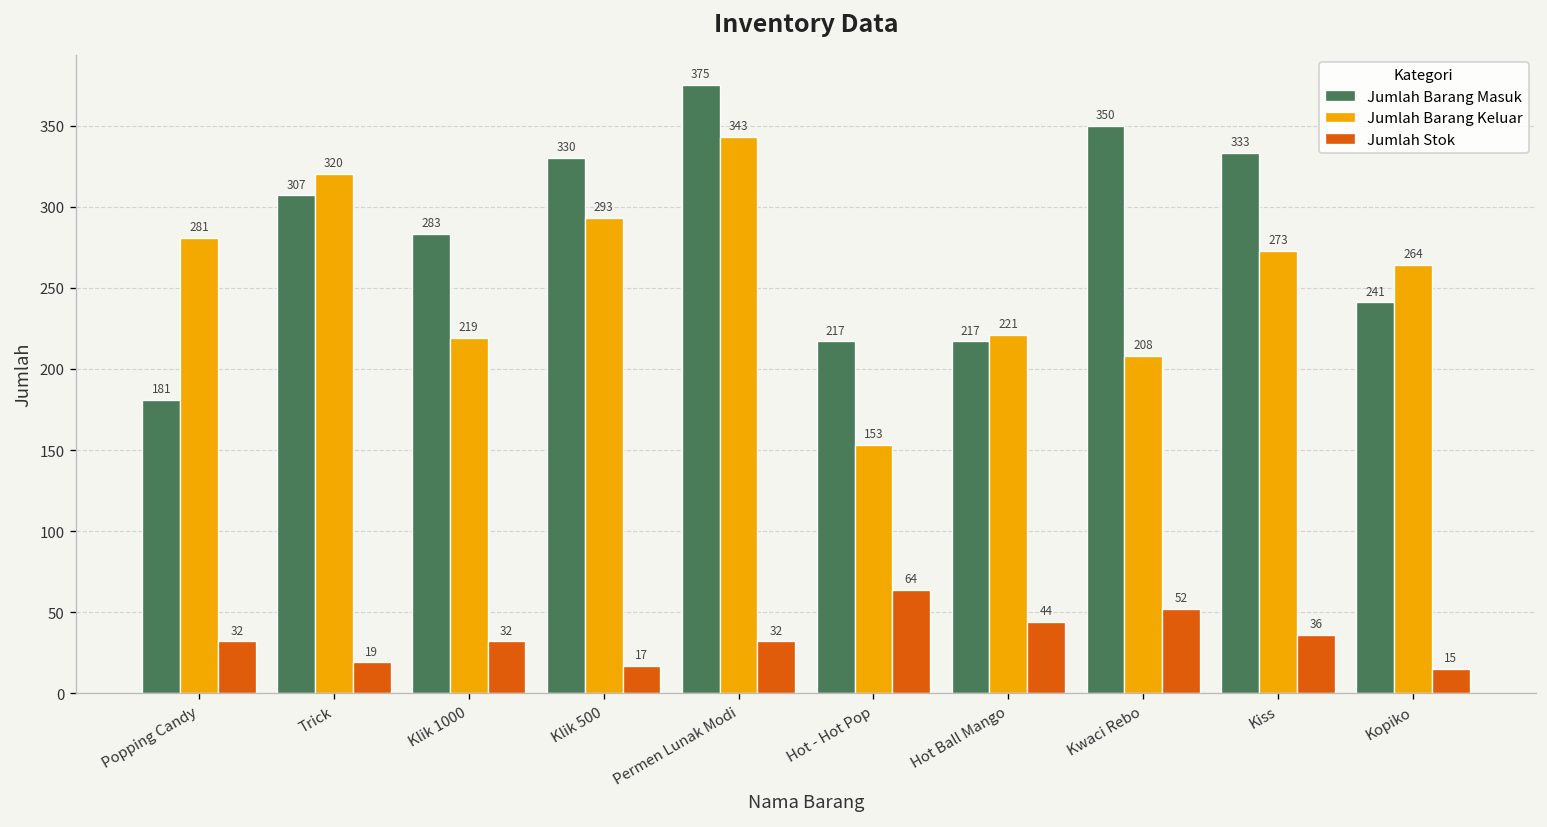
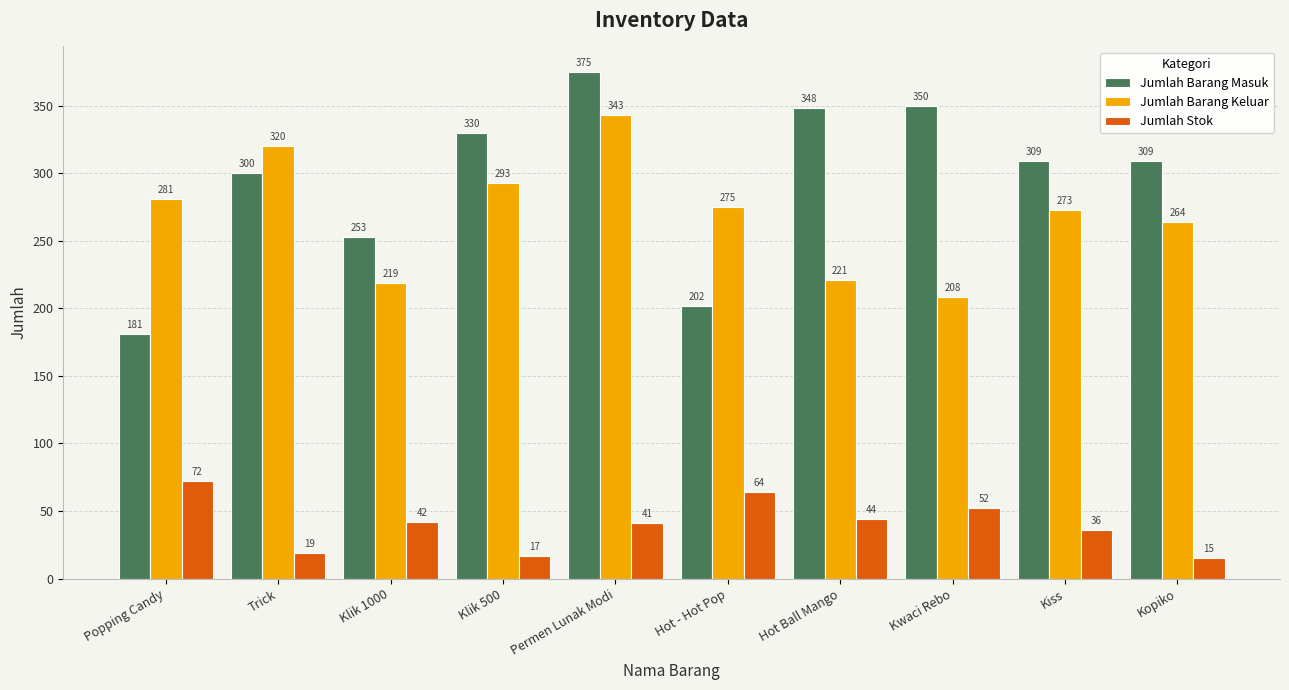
Jumlah Stok, Popping Candy: 32 -> 72
Jumlah Barang Masuk, Trick: 307 -> 300
Jumlah Barang Masuk, Klik 1000: 283 -> 253
Jumlah Stok, Klik 1000: 32 -> 42
Jumlah Stok, Permen Lunak Modi: 32 -> 41
Jumlah Barang Masuk, Hot - Hot Pop: 217 -> 202
Jumlah Barang Keluar, Hot - Hot Pop: 153 -> 275
Jumlah Barang Masuk, Hot Ball Mango: 217 -> 348
Jumlah Barang Masuk, Kiss: 333 -> 309
Jumlah Barang Masuk, Kopiko: 241 -> 309
